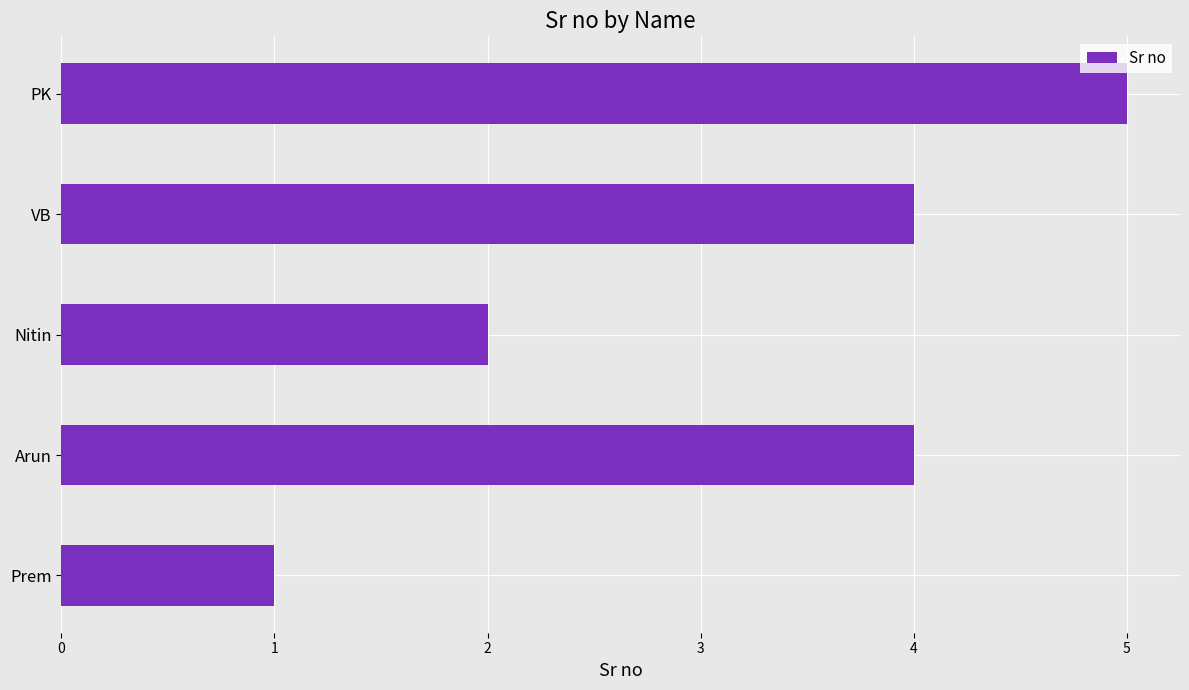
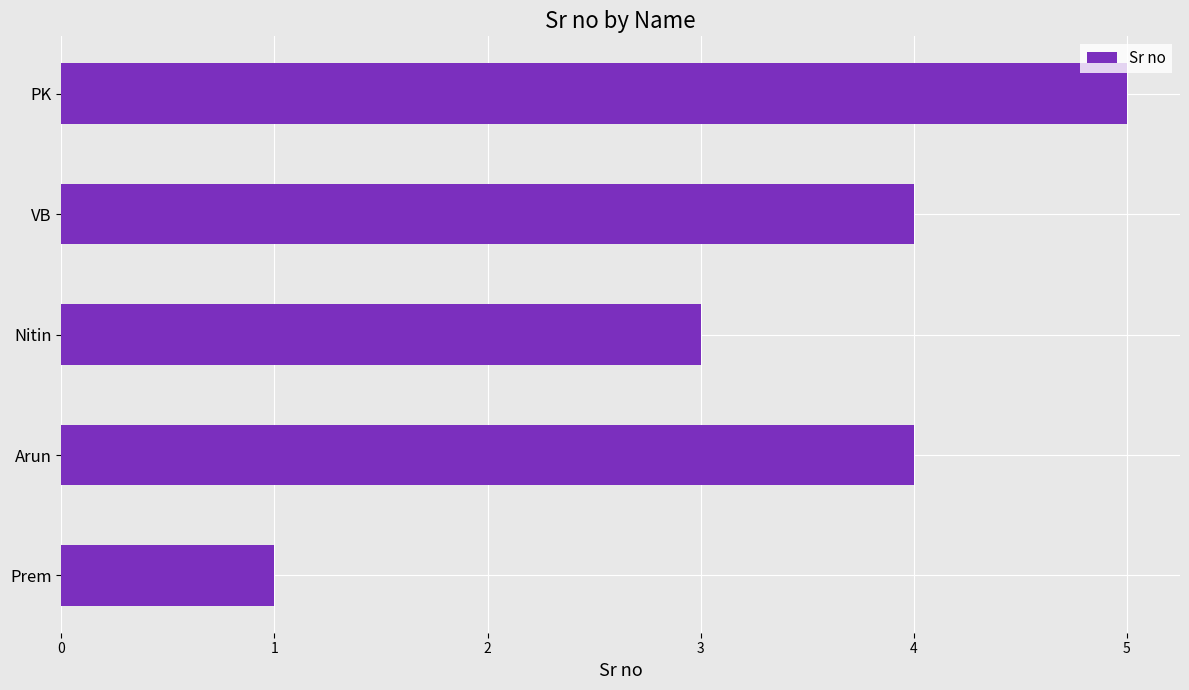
Nitin: 2 -> 3
